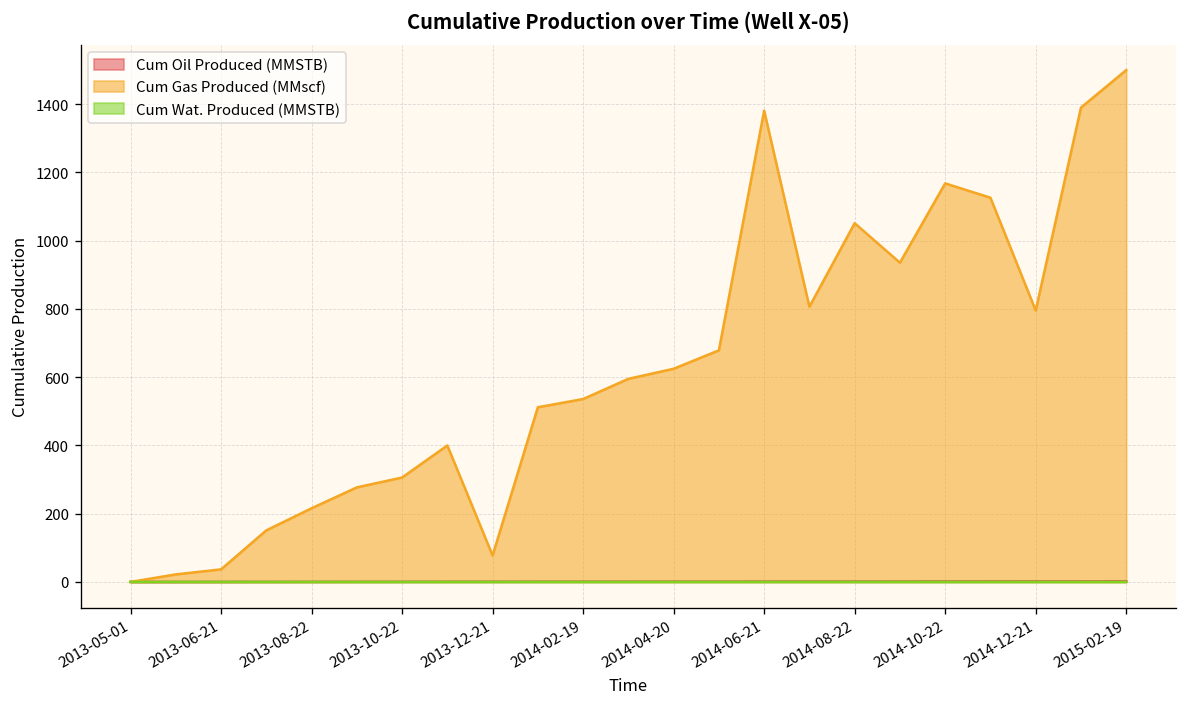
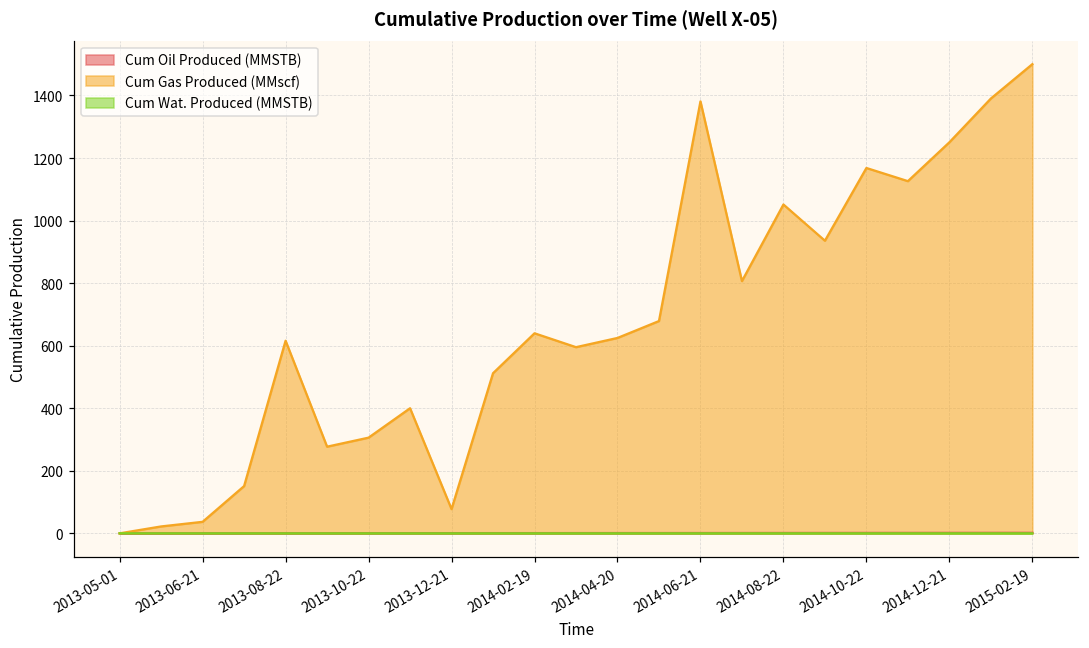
Cum Gas Produced (MMscf), 2013-08-22: 220 -> 620
Cum Gas Produced (MMscf), 2014-02-19: 540 -> 640
Cum Gas Produced (MMscf), 2014-12-21: 800 -> 1250
